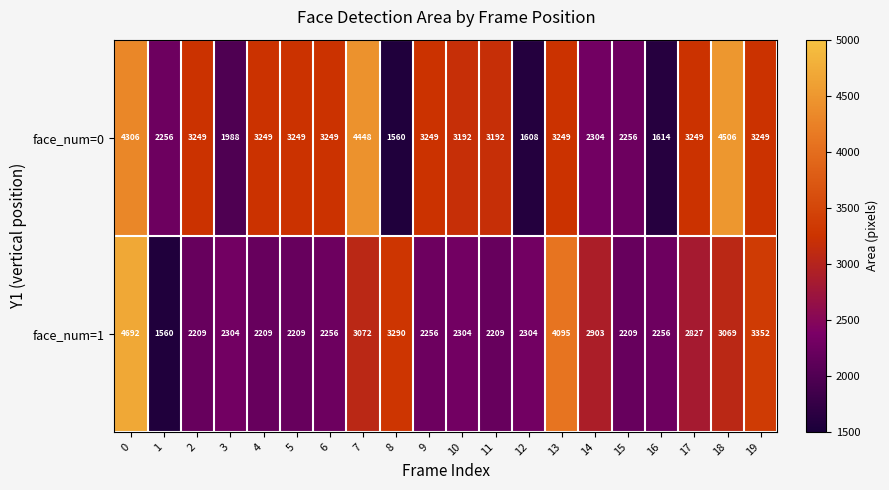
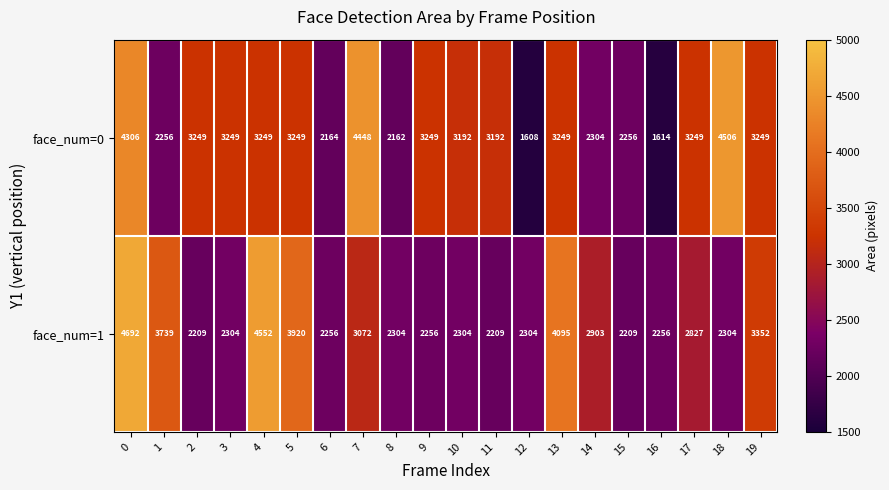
face_num=0, 3: 1988 -> 3249
face_num=0, 6: 3249 -> 2164
face_num=0, 8: 1560 -> 2162
face_num=1, 1: 1560 -> 3739
face_num=1, 4: 2209 -> 4552
face_num=1, 5: 2209 -> 3920
face_num=1, 8: 3290 -> 2304
face_num=1, 18: 3069 -> 2304
